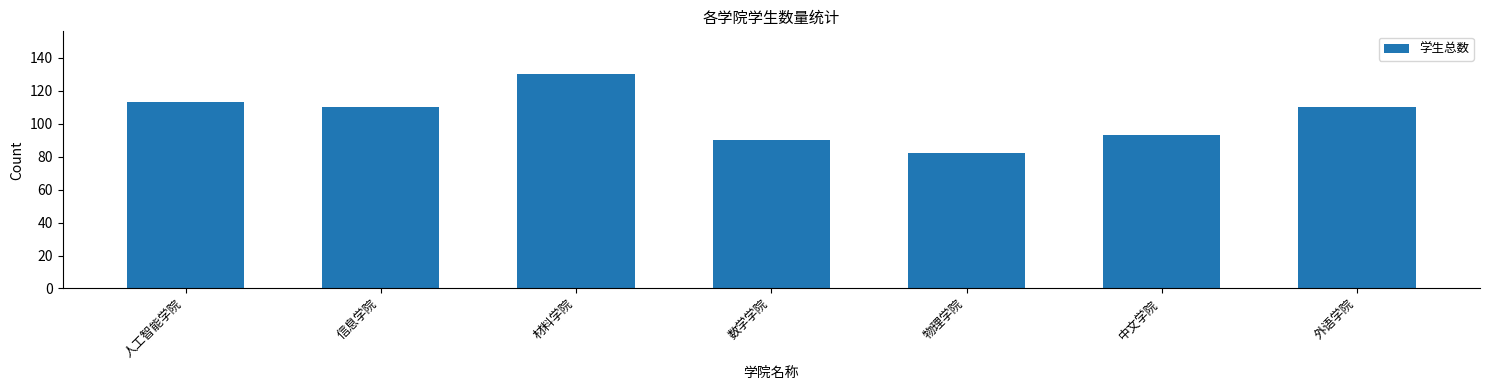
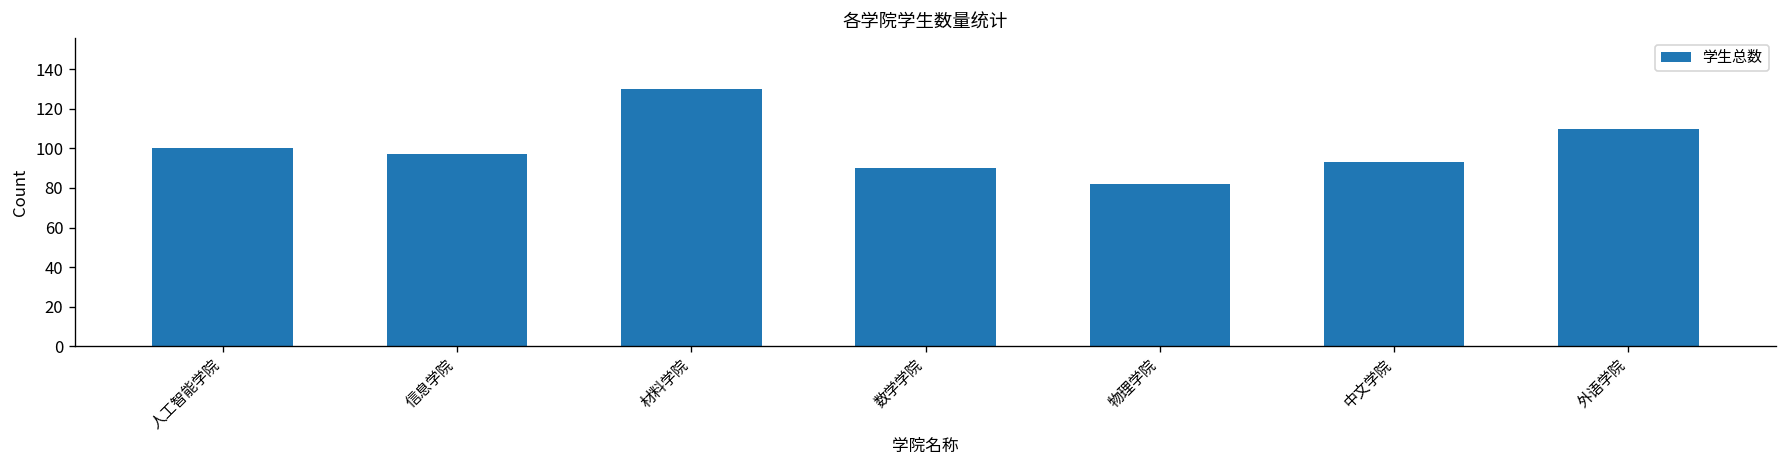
人工智能学院: 113 -> 100
信息学院: 110 -> 97
